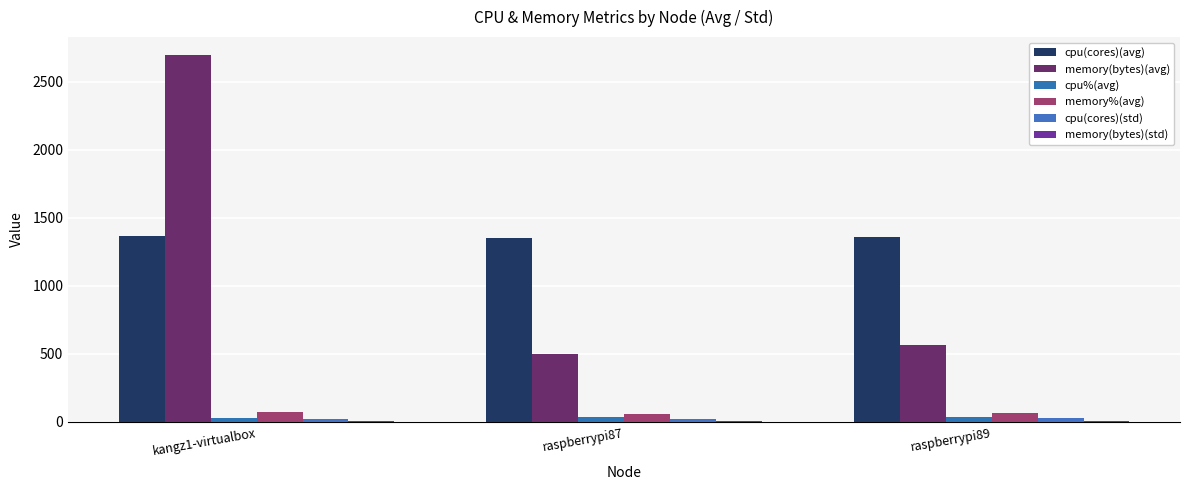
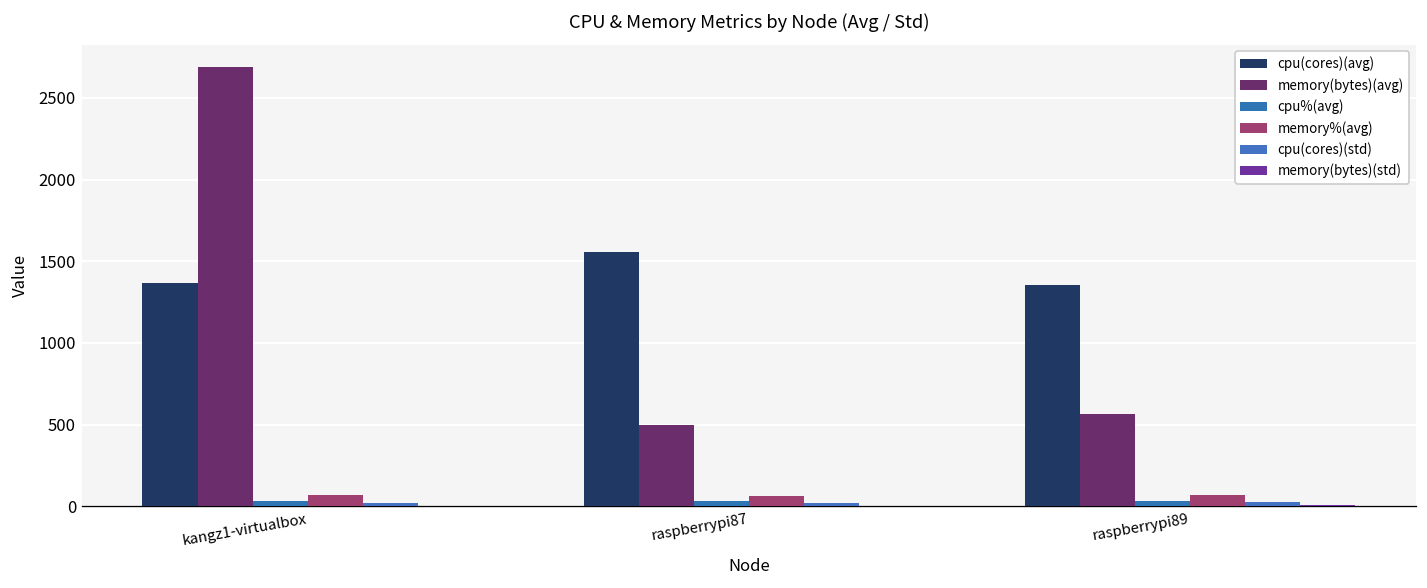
cpu(cores)(avg), raspberrypi87: 1350 -> 1560
